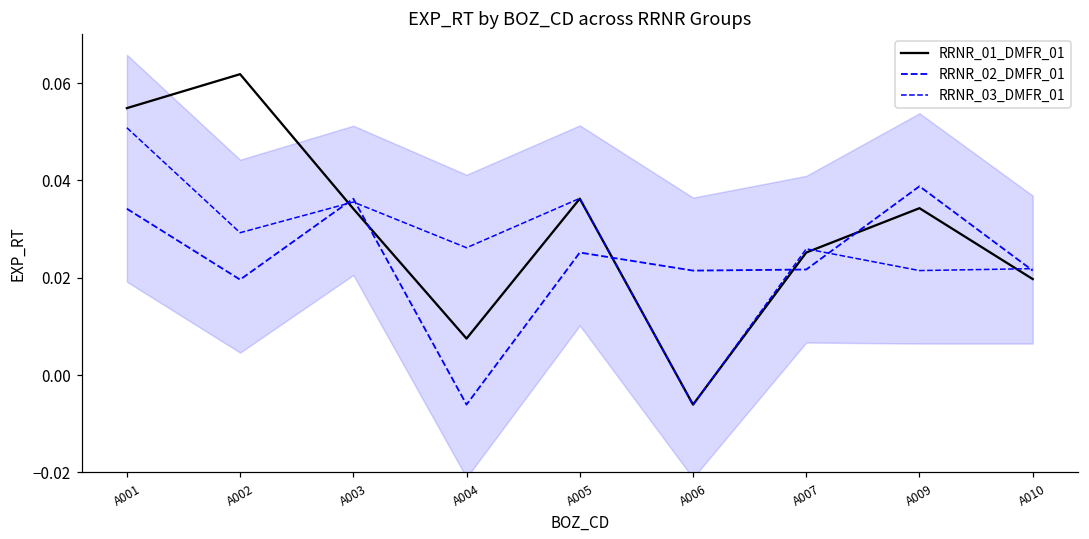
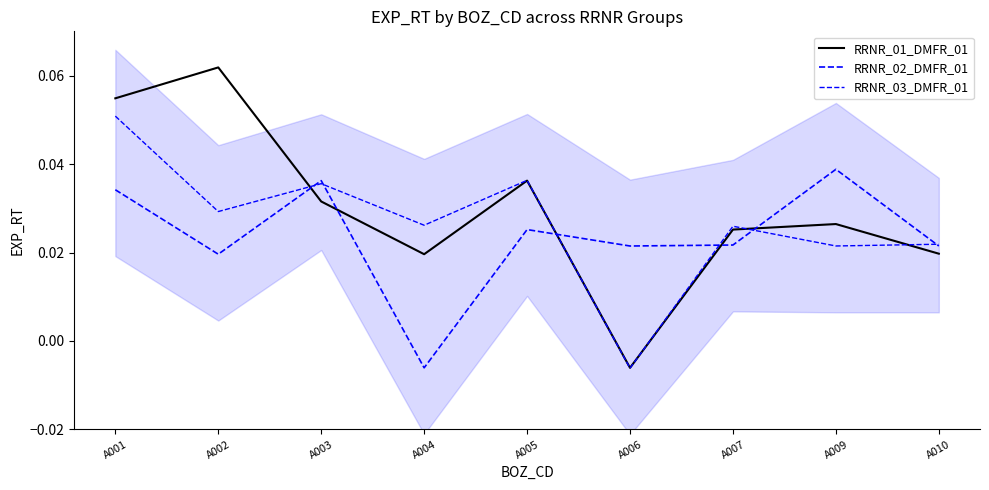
RRNR_01_DMFR_01, A003: 0.034 -> 0.032
RRNR_01_DMFR_01, A004: 0.008 -> 0.020
RRNR_01_DMFR_01, A009: 0.034 -> 0.026
